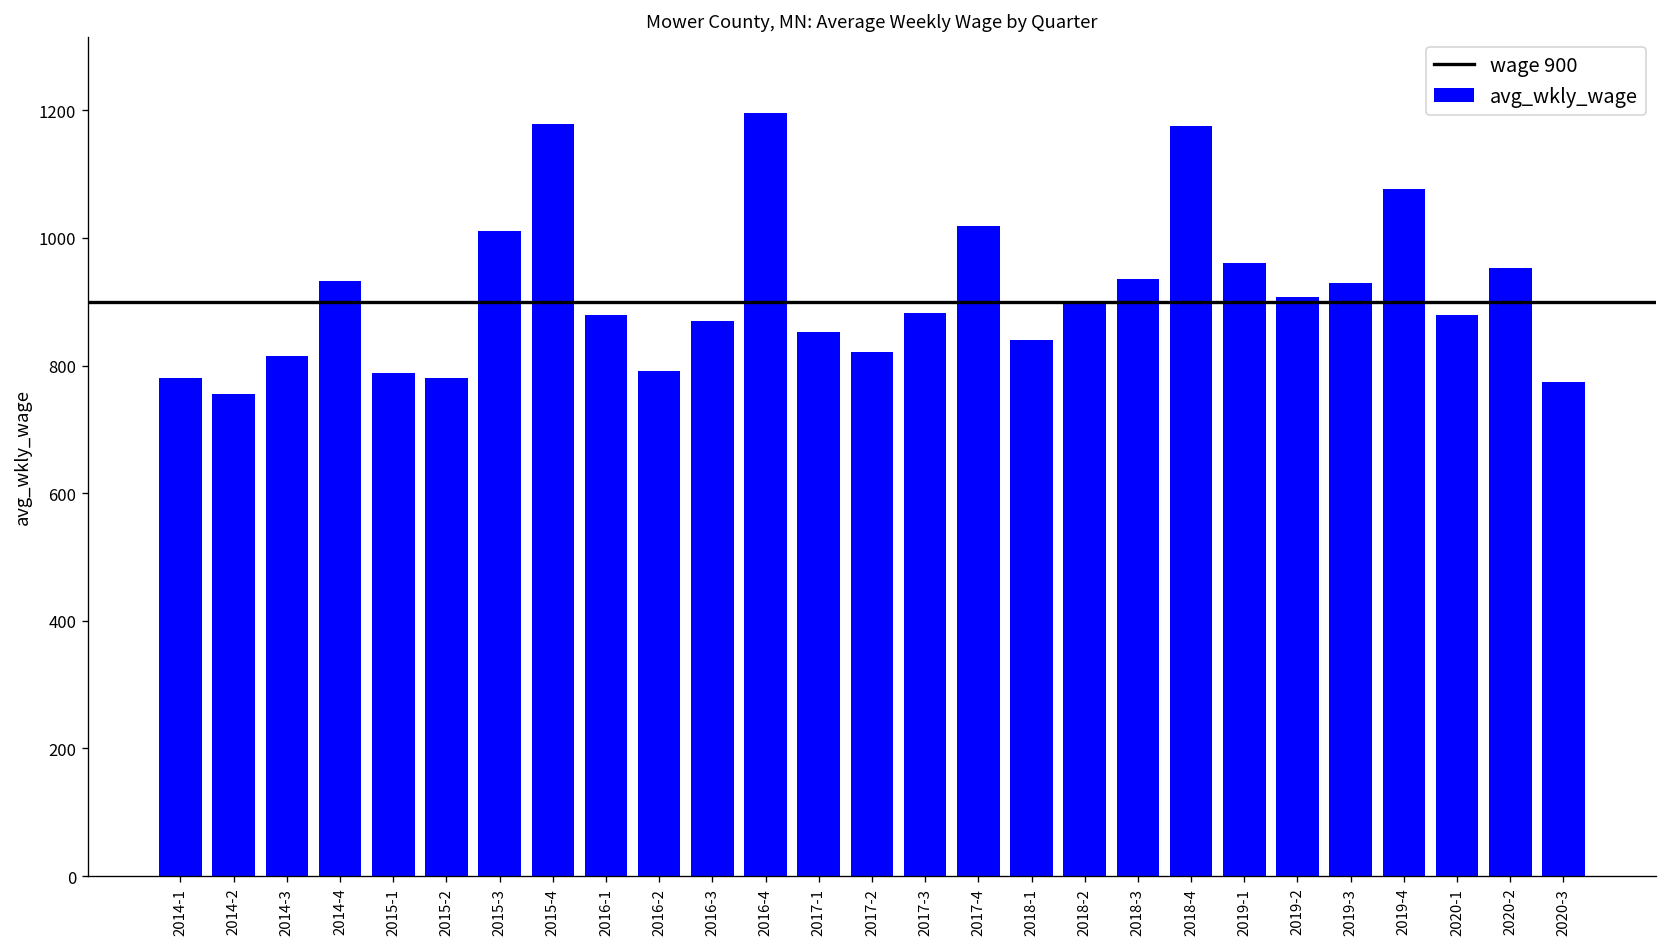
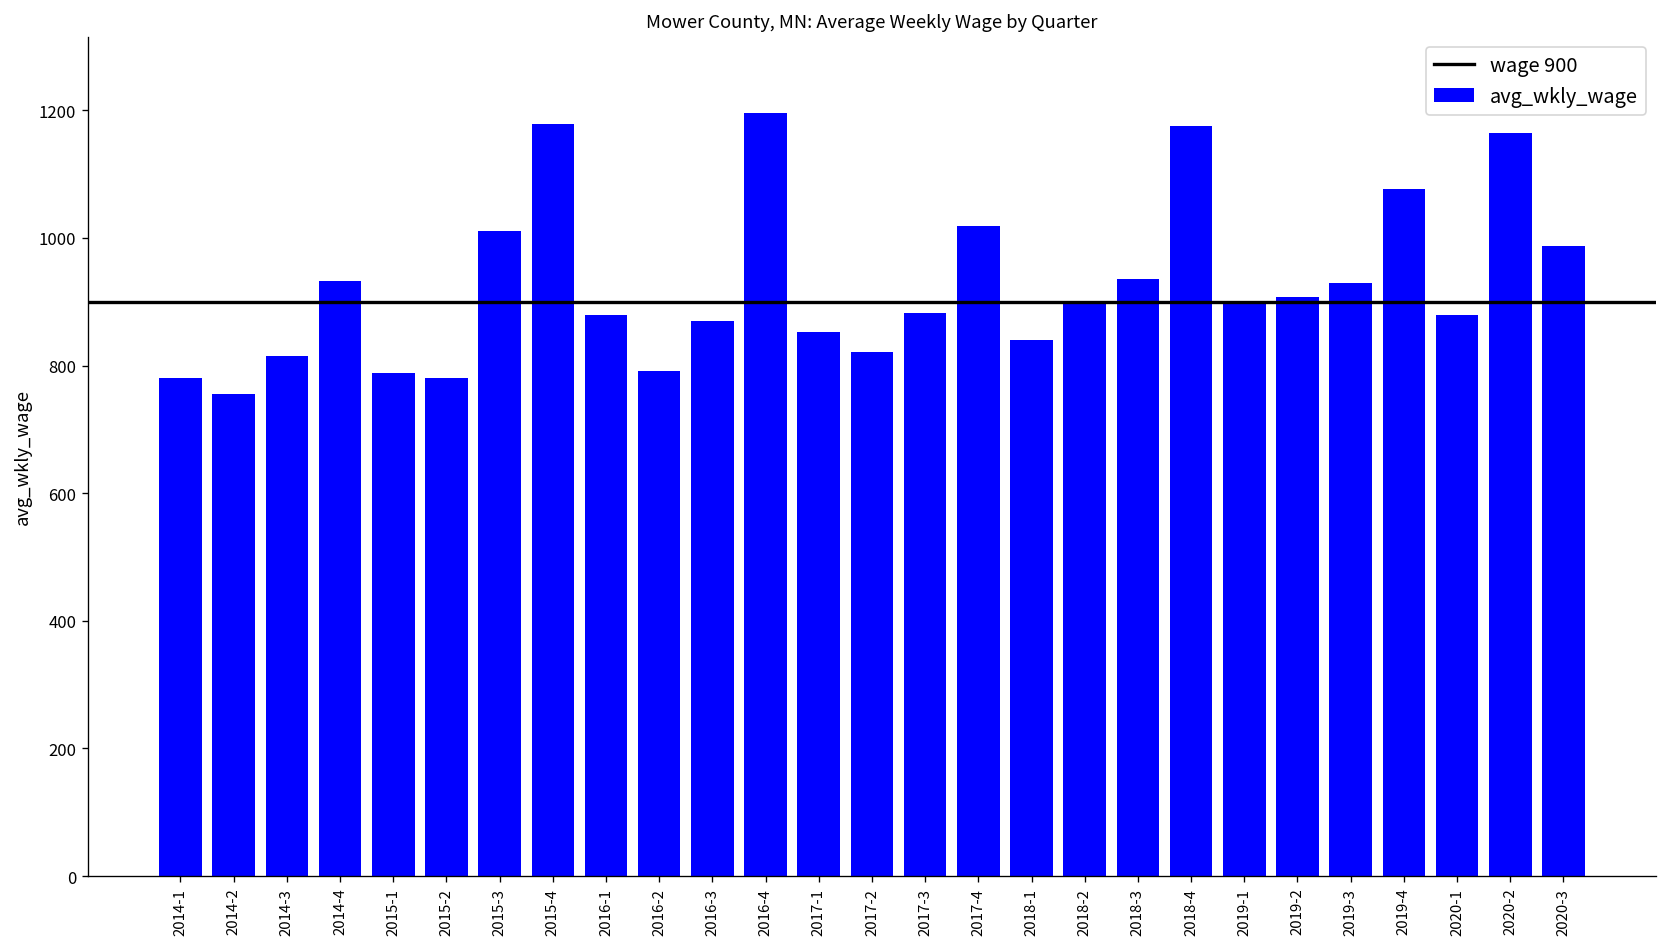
2019-1: 960 -> 900
2020-2: 950 -> 1170
2020-3: 770 -> 990
